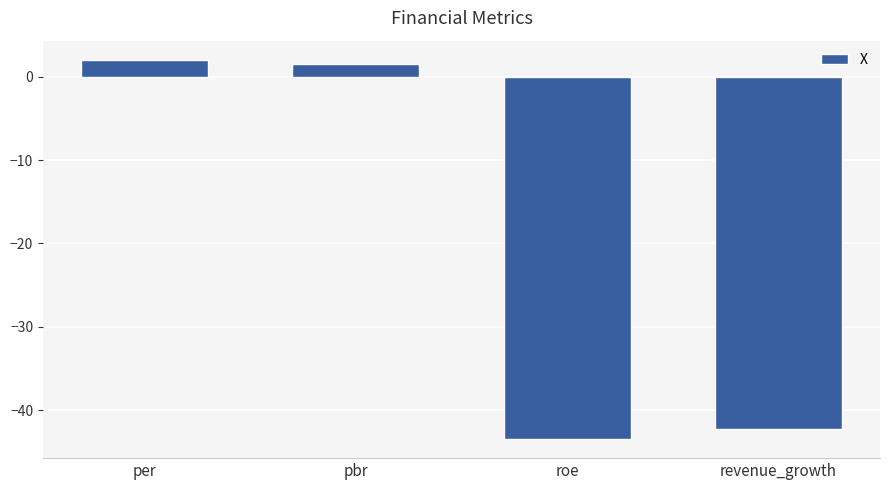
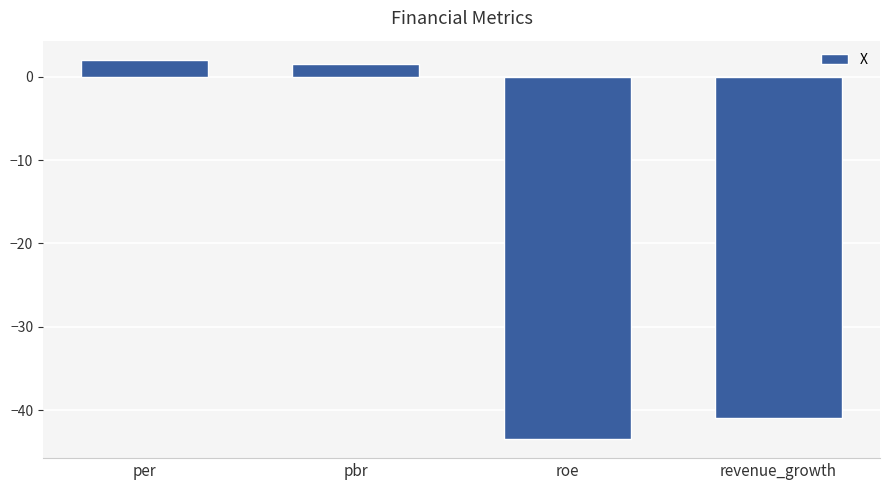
revenue_growth: -42 -> -41
